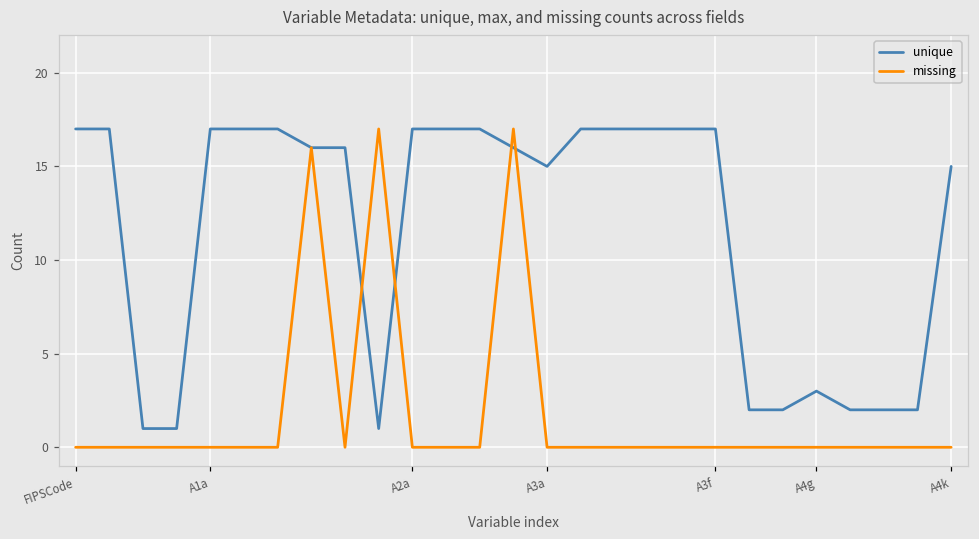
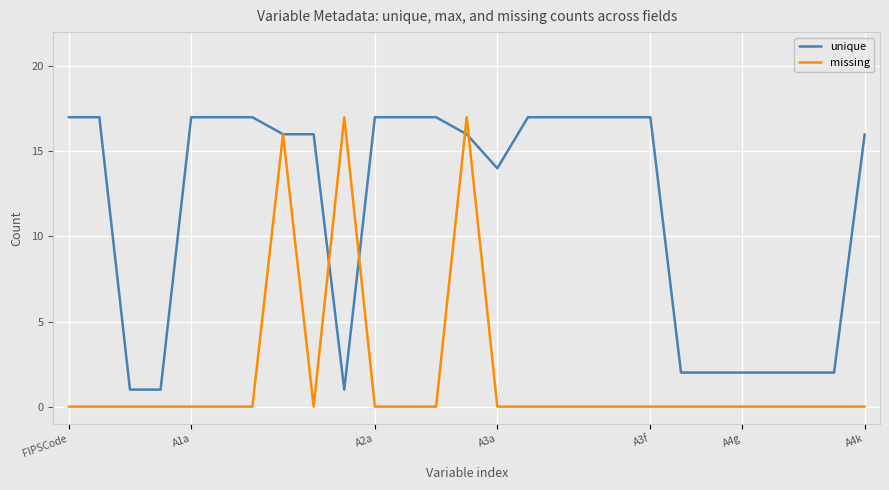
unique, A3a: 15 -> 14
unique, A4g: 3 -> 2
unique, A4k: 15 -> 16
